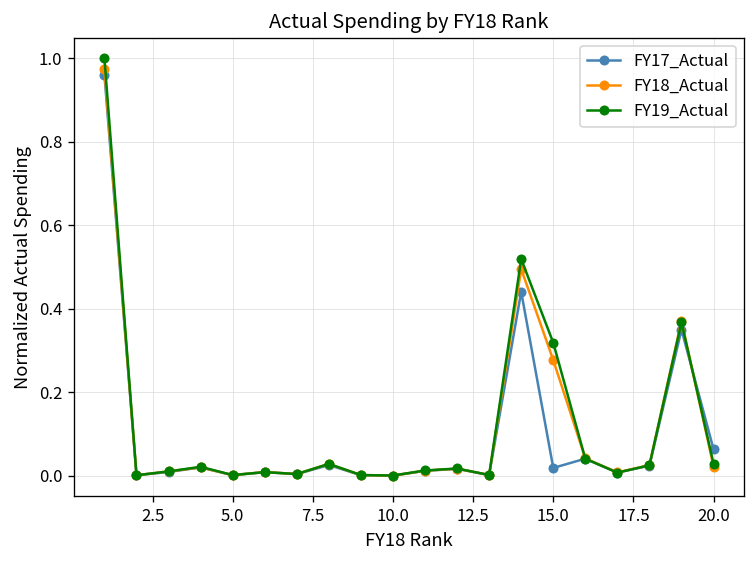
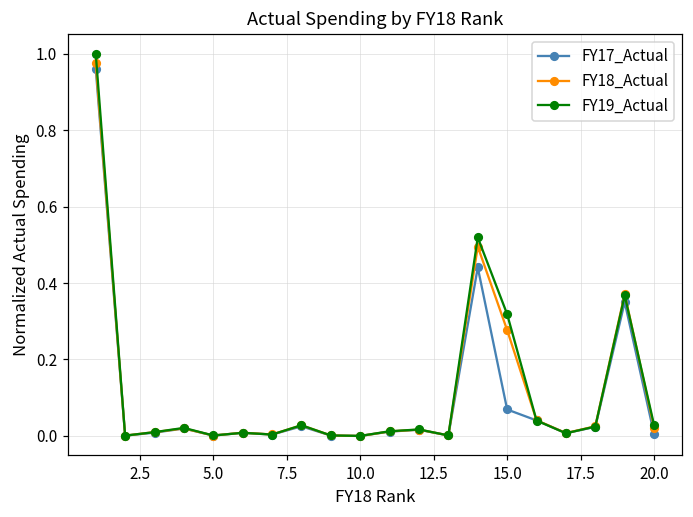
FY17_Actual, 15.0: 0.02 -> 0.07
FY17_Actual, 20.0: 0.06 -> 0.00
